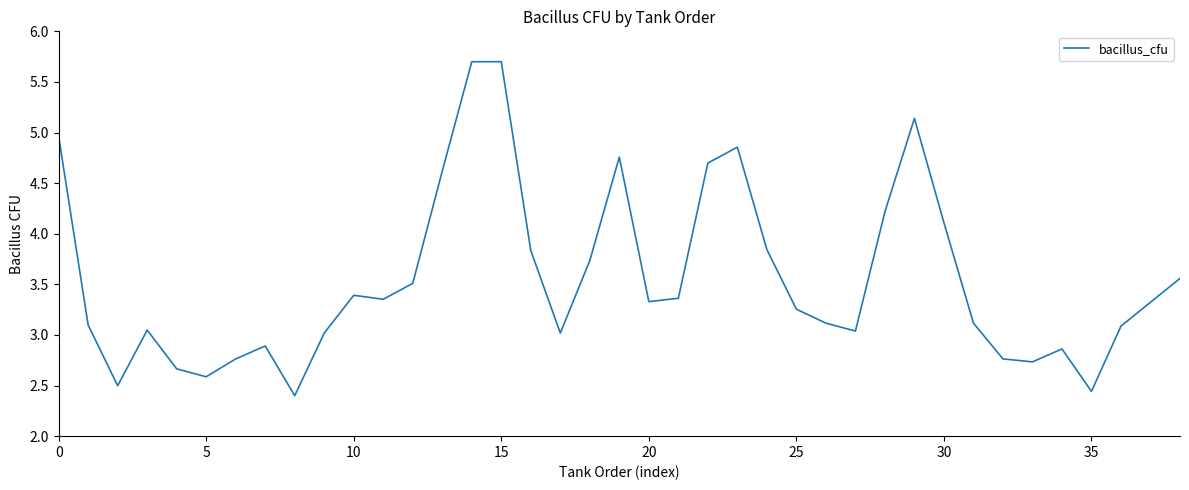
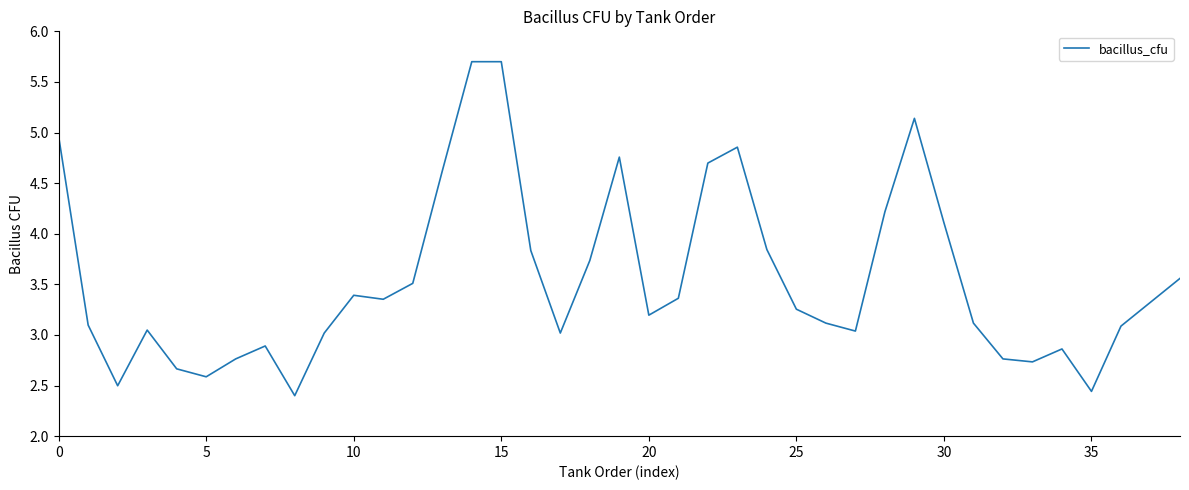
20: 3.33 -> 3.20
